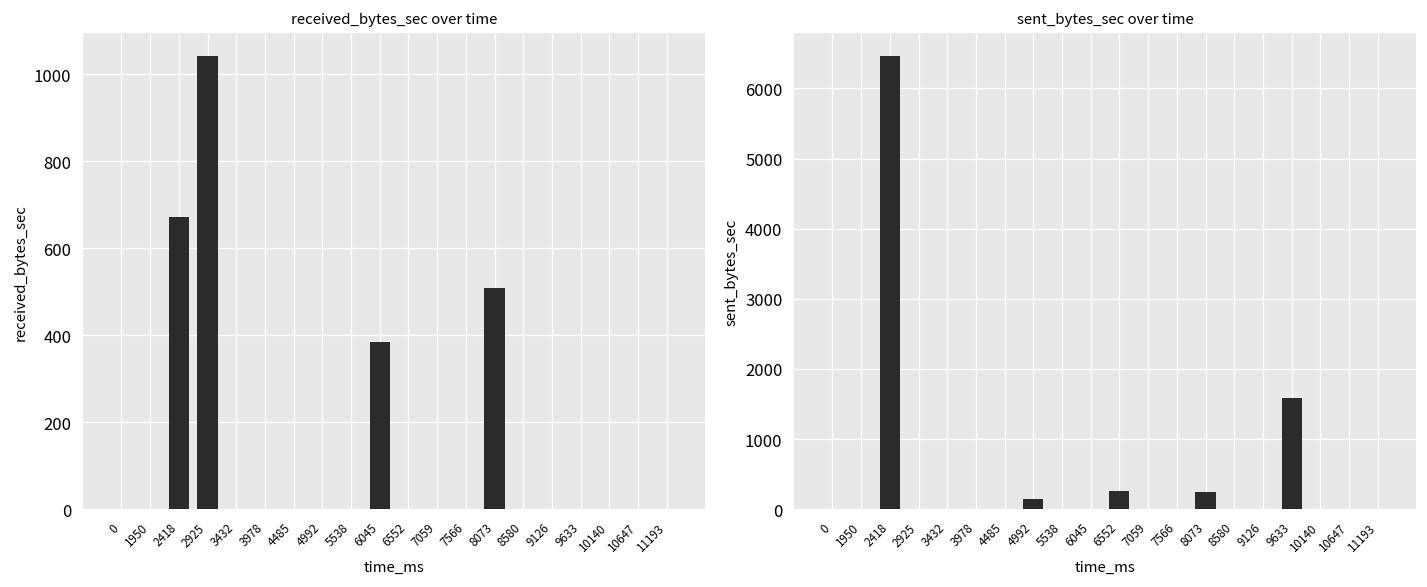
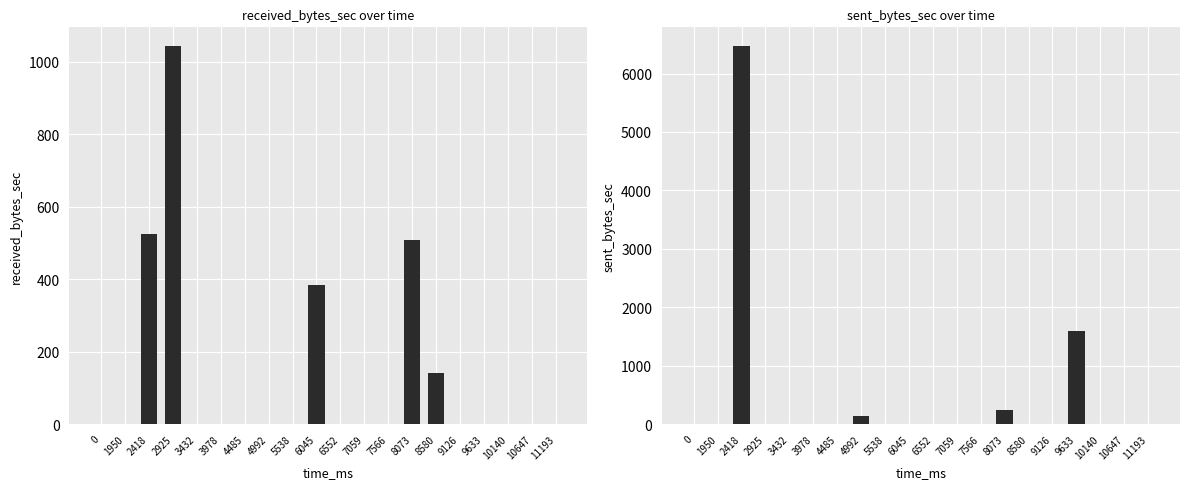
received_bytes_sec over time, 2418: 670 -> 530
received_bytes_sec over time, 8580: 0 -> 140
sent_bytes_sec over time, 6552: 300 -> 0
